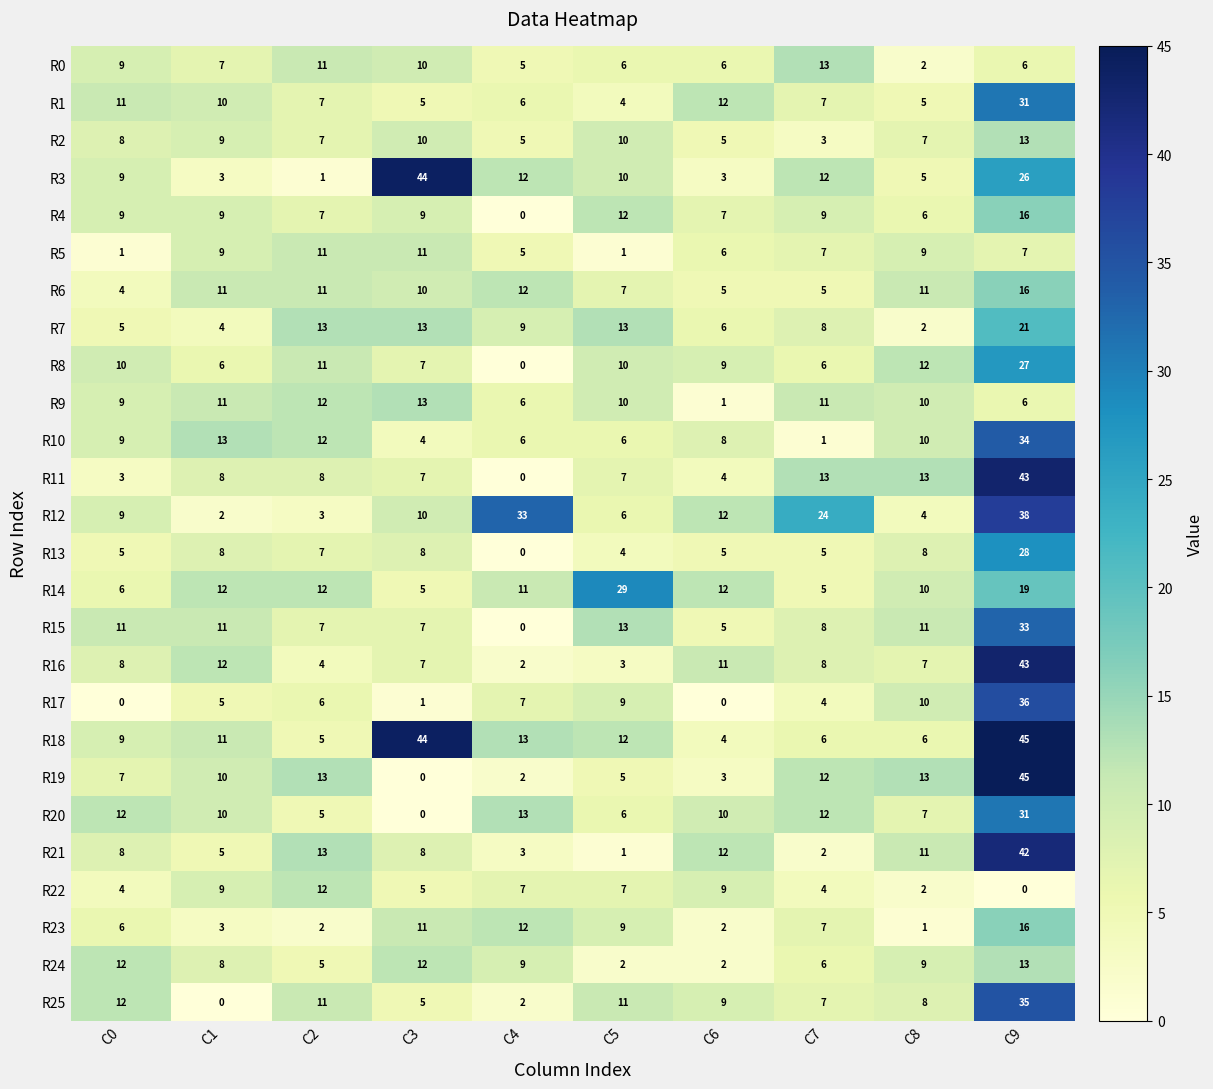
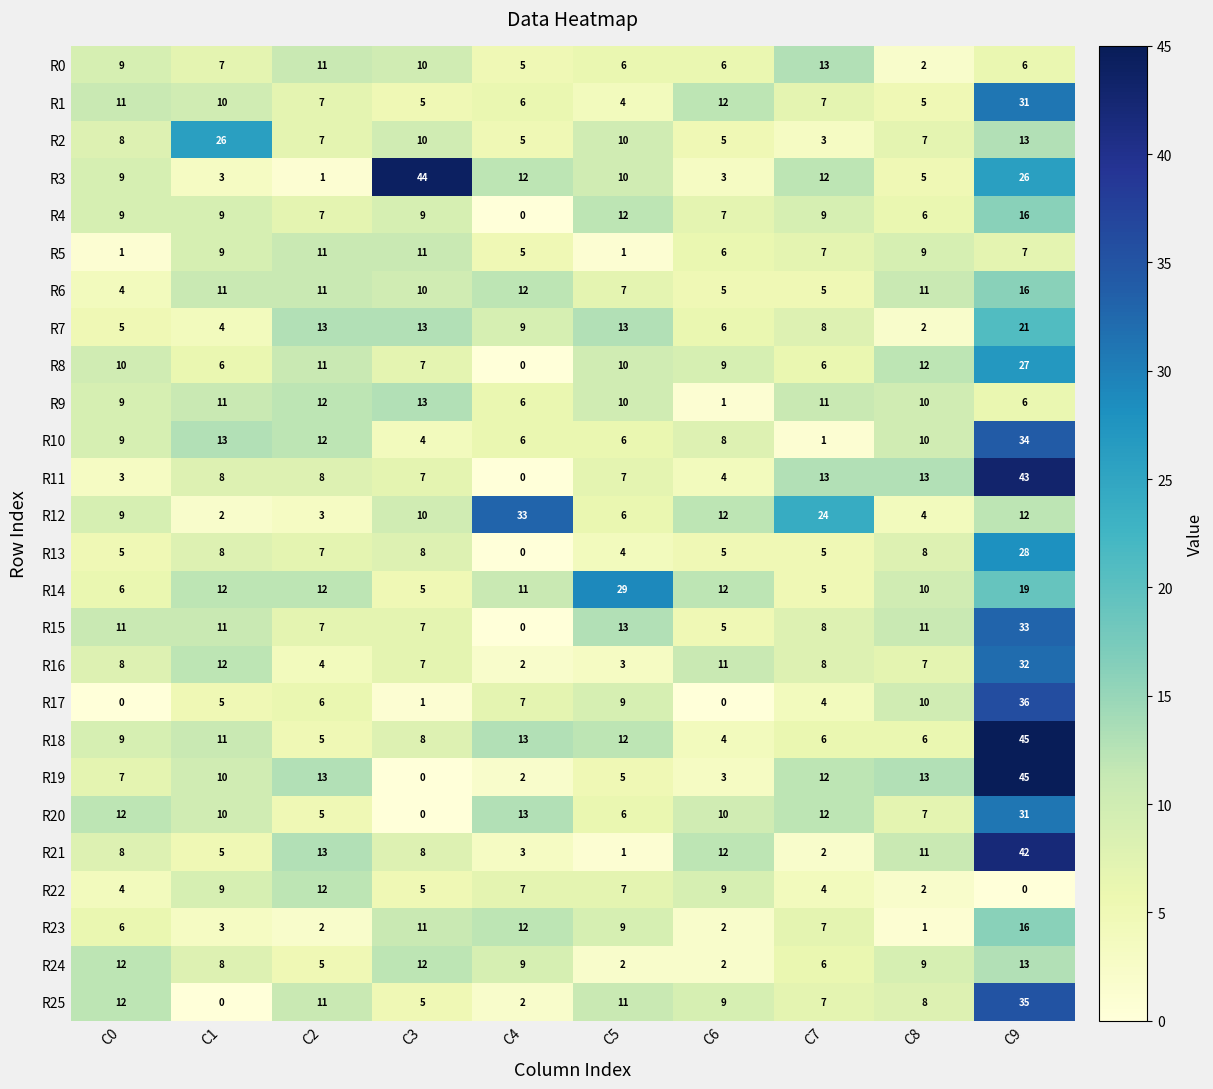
R2, C1: 9 -> 26
R12, C9: 38 -> 12
R16, C9: 43 -> 32
R18, C3: 44 -> 8
